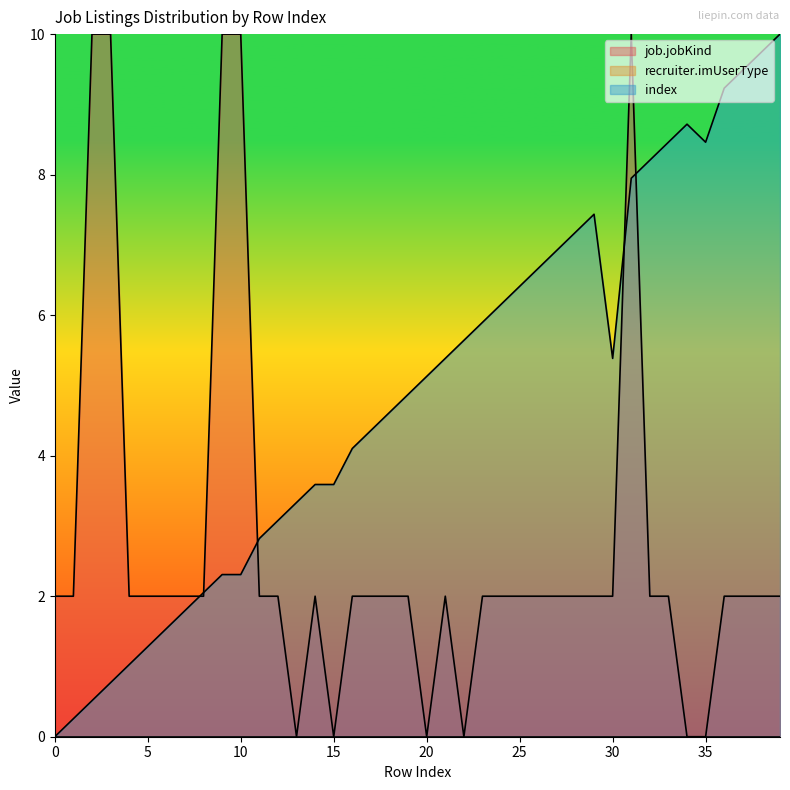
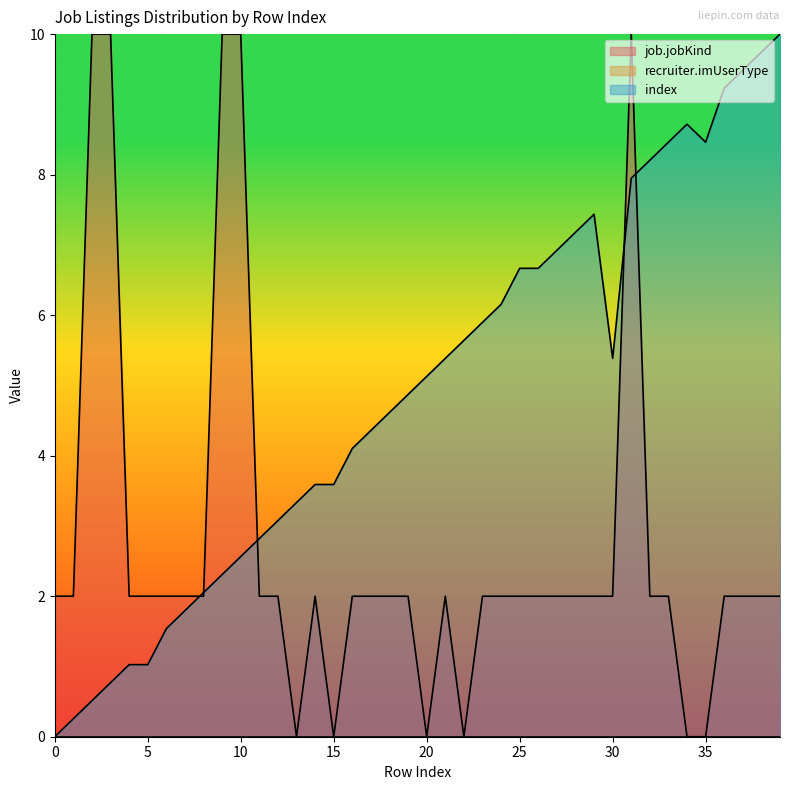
index, 5: 1.3 -> 1.0
index, 10: 2.3 -> 2.6
index, 25: 6.4 -> 6.7
